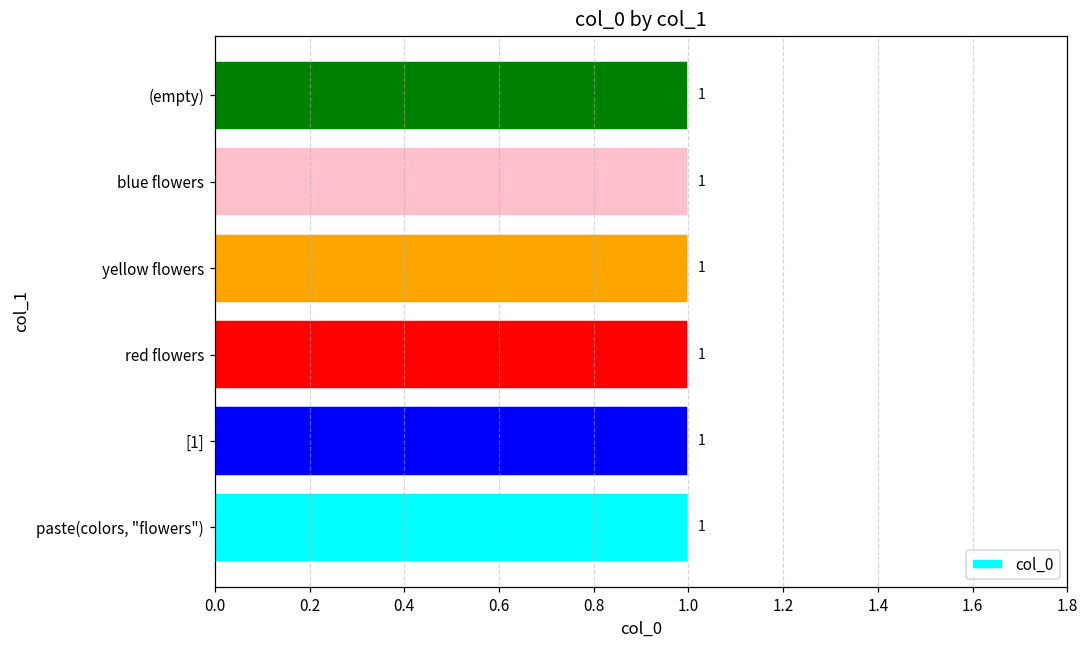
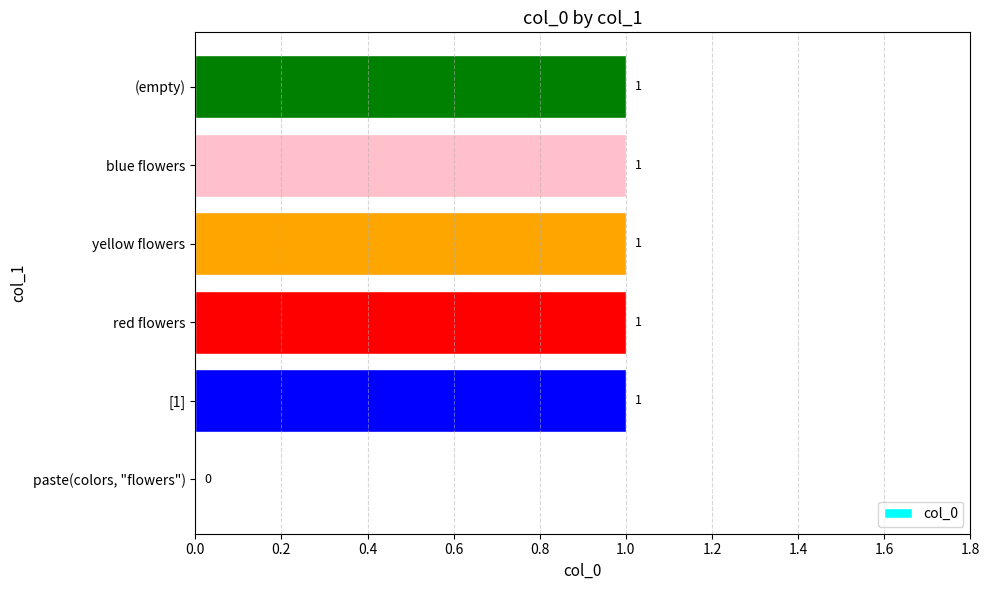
paste(colors, "flowers"): 1 -> 0
